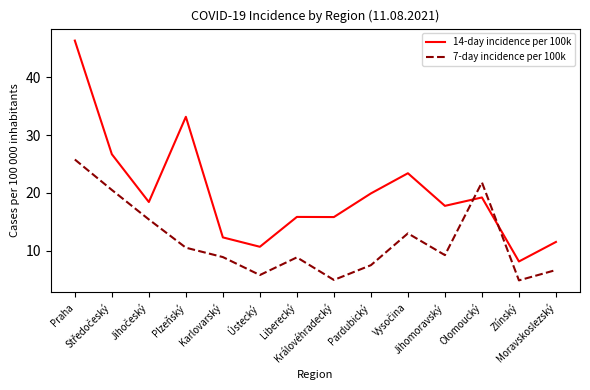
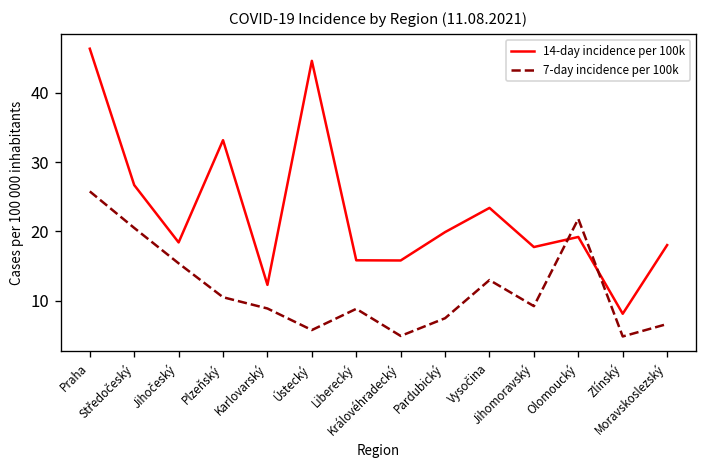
14-day incidence per 100k, Ústecký: 11 -> 45
14-day incidence per 100k, Moravskoslezský: 11 -> 18
